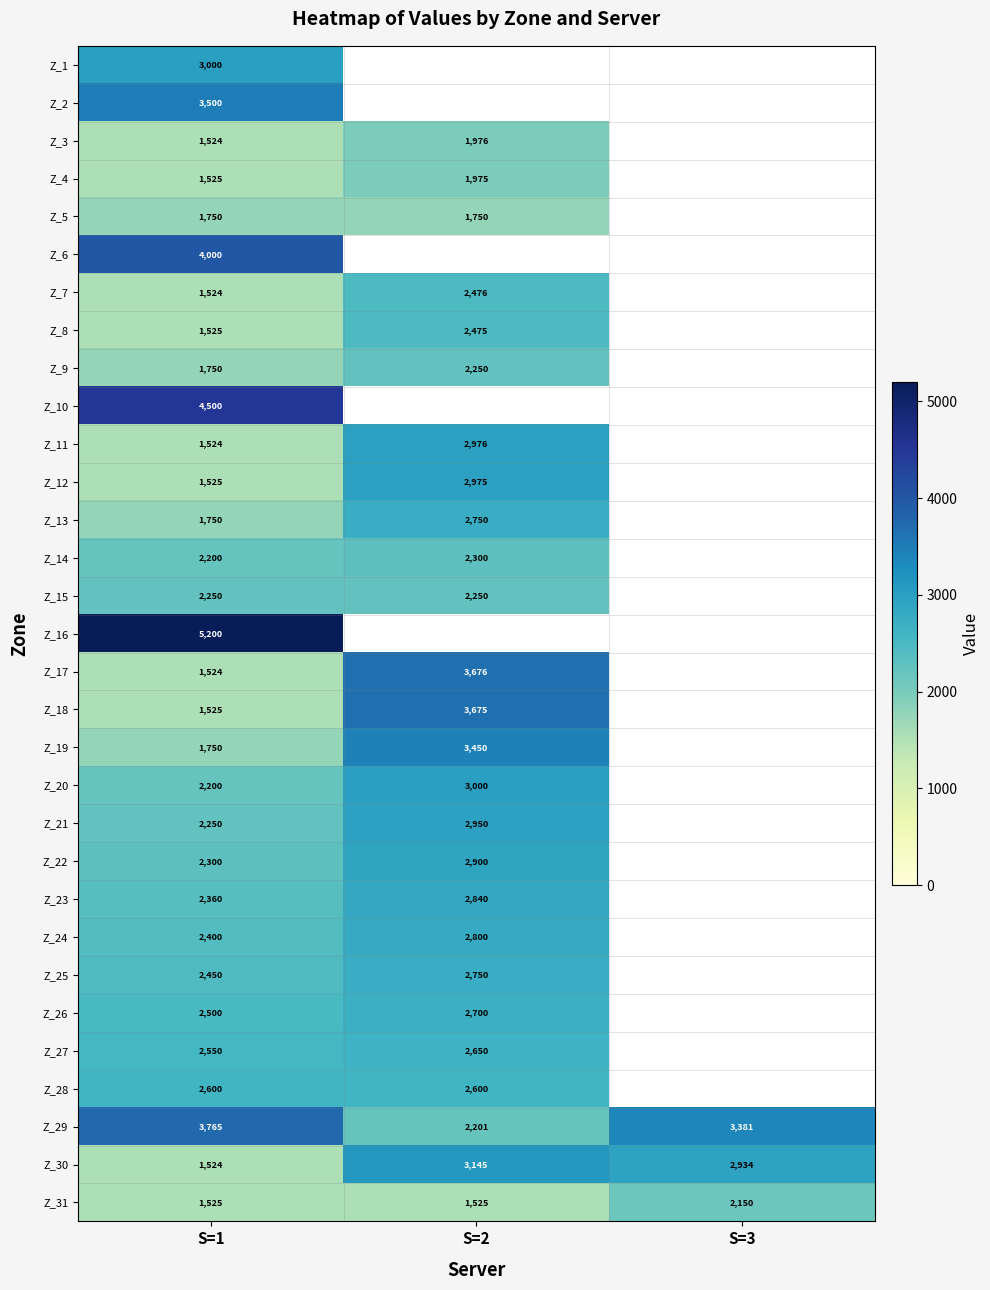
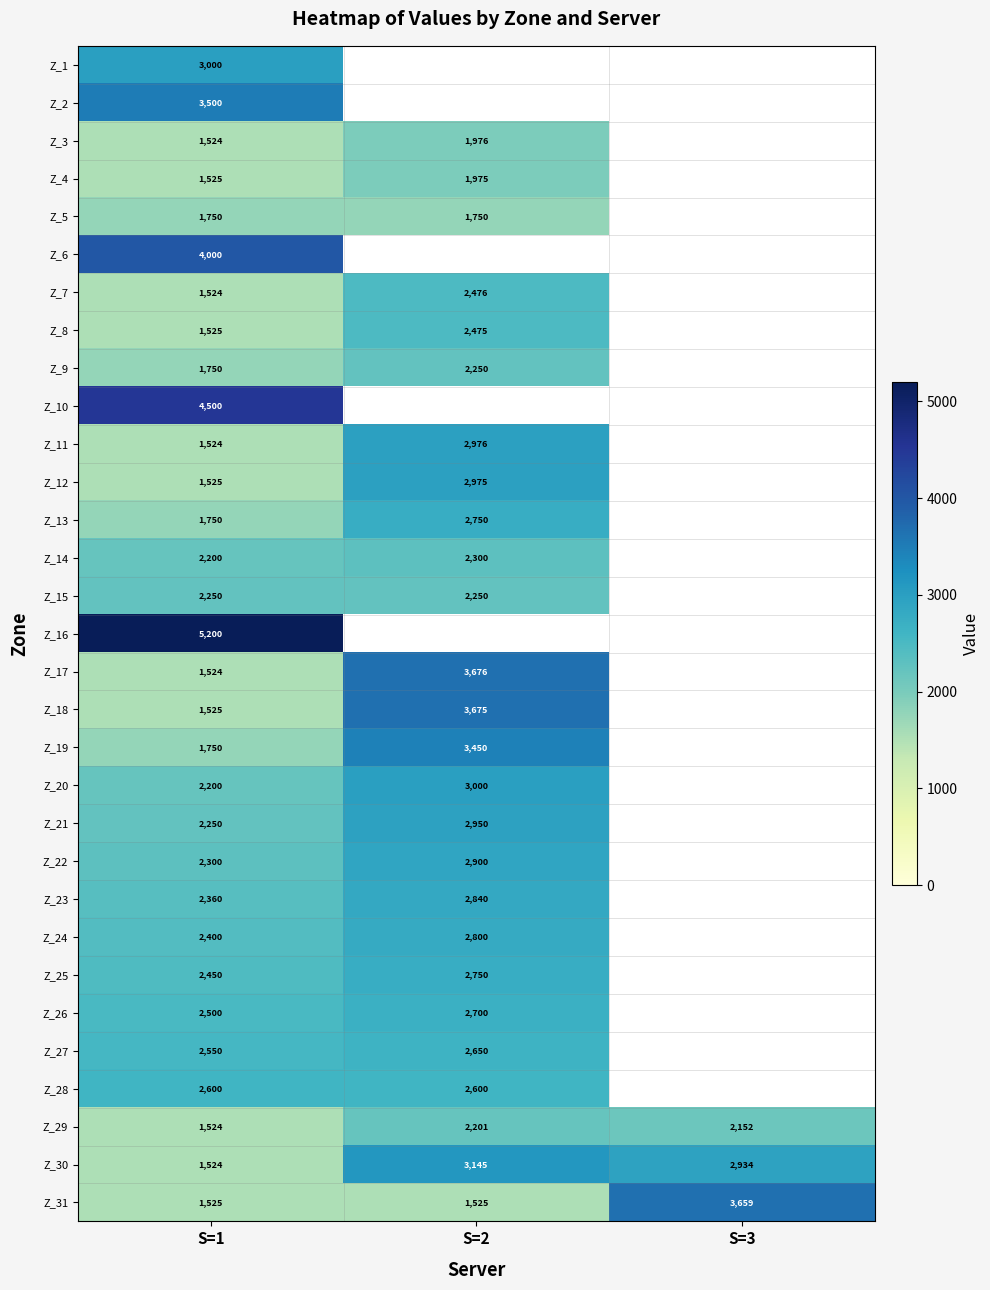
Z_29, S=1: 3,765 -> 1,524
Z_29, S=3: 3,381 -> 2,152
Z_31, S=3: 2,150 -> 3,659
